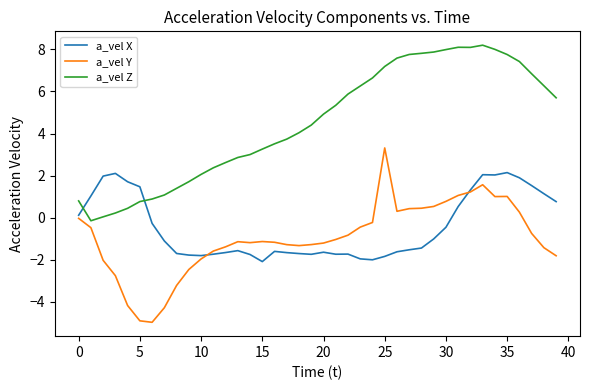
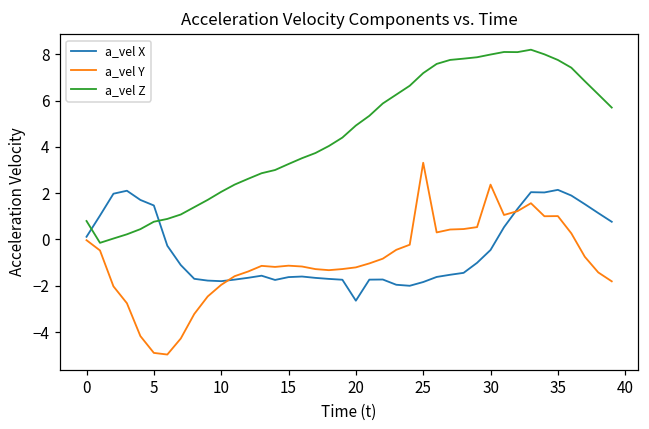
a_vel X, 15: -2.1 -> -1.6
a_vel X, 20: -1.6 -> -2.6
a_vel Y, 30: 0.8 -> 2.4
